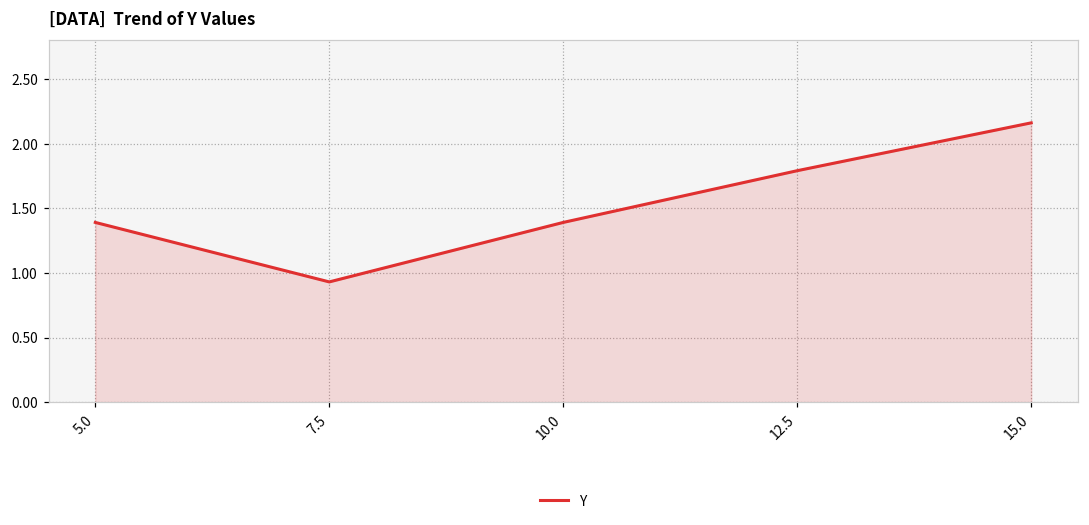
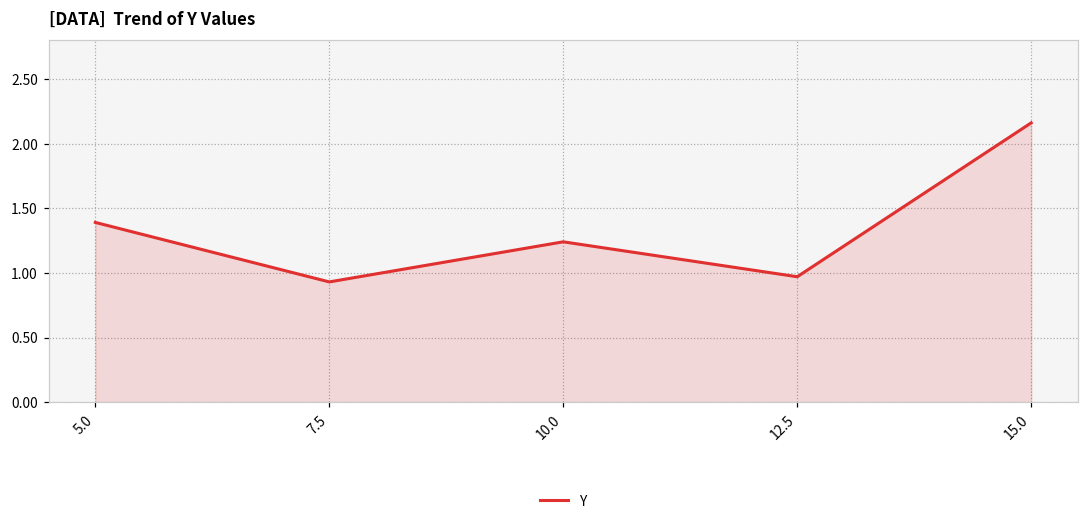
10.0: 1.39 -> 1.24
12.5: 1.79 -> 0.97
